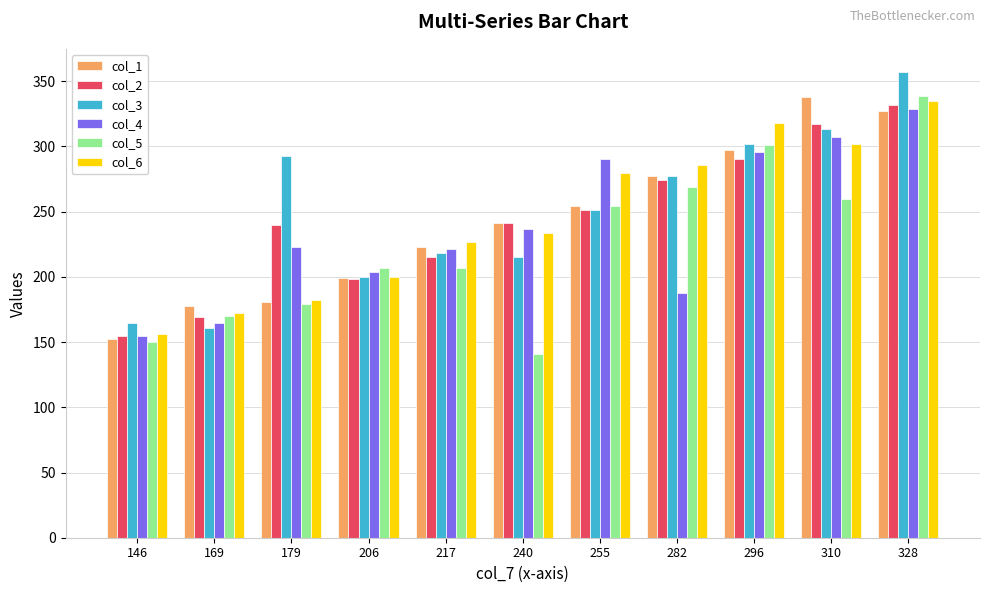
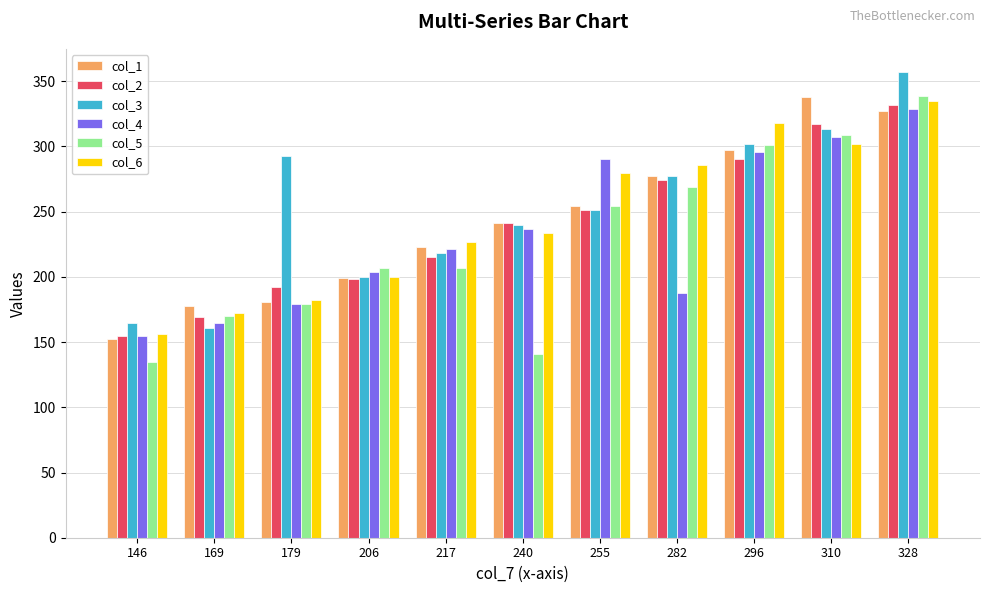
col_5, 146: 150 -> 135
col_2, 179: 240 -> 192
col_4, 179: 223 -> 179
col_3, 240: 215 -> 240
col_5, 310: 260 -> 309
